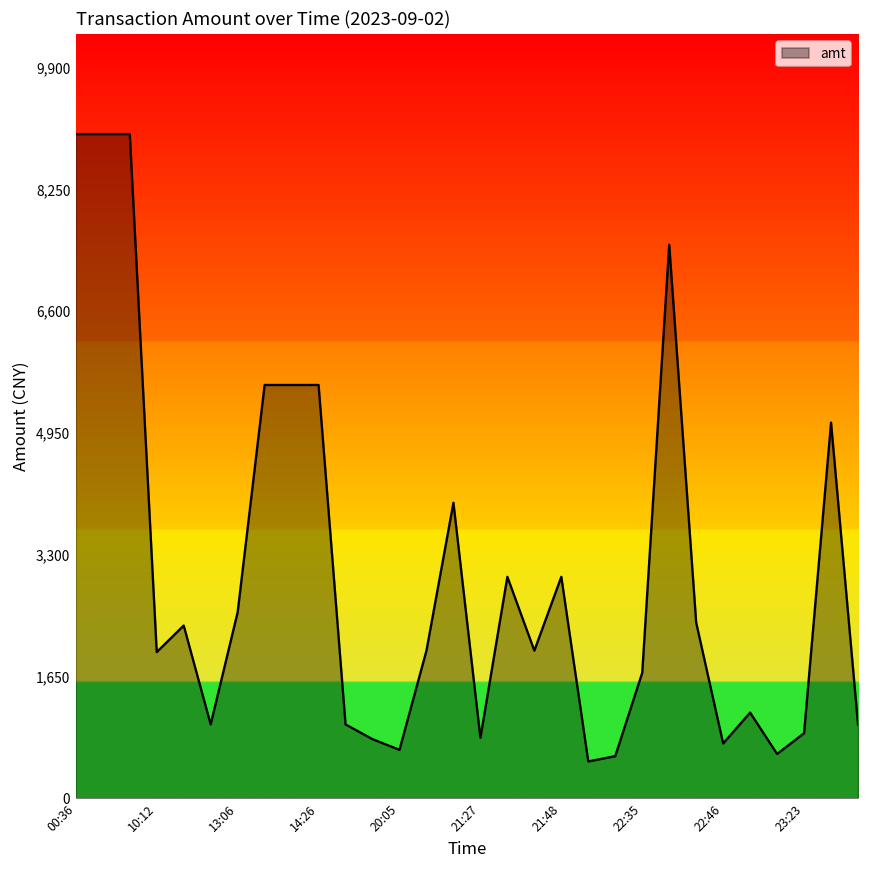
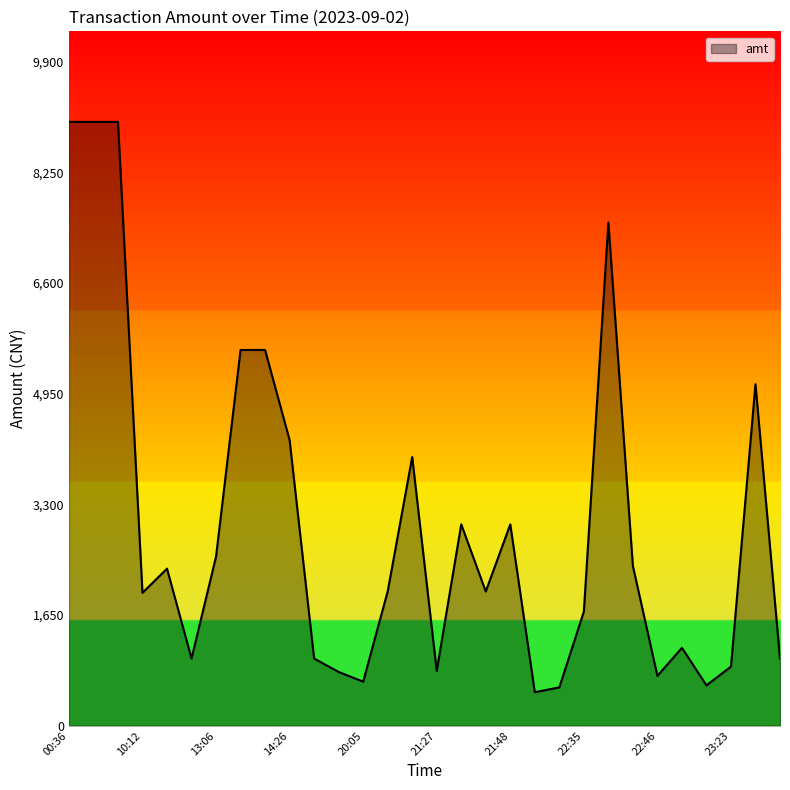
14:26: 5,600 -> 4,300
